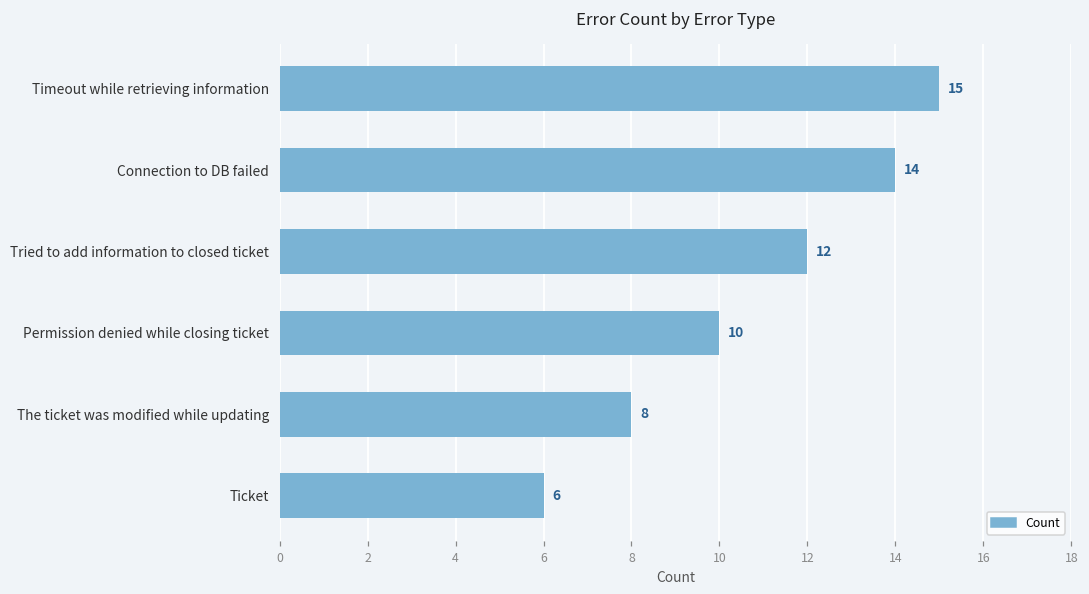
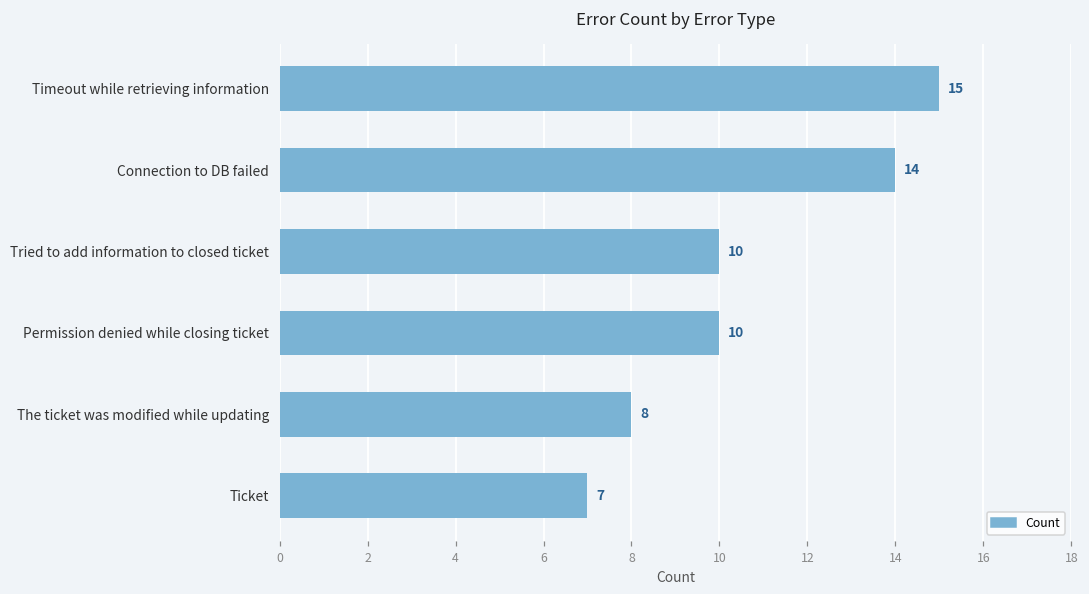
Tried to add information to closed ticket: 12 -> 10
Ticket: 6 -> 7
